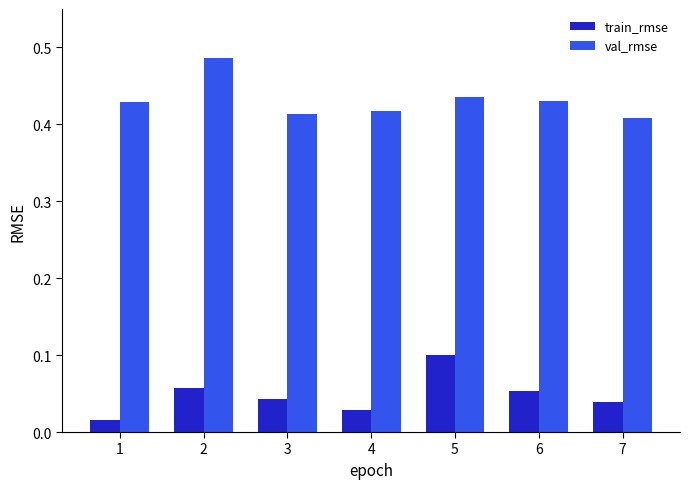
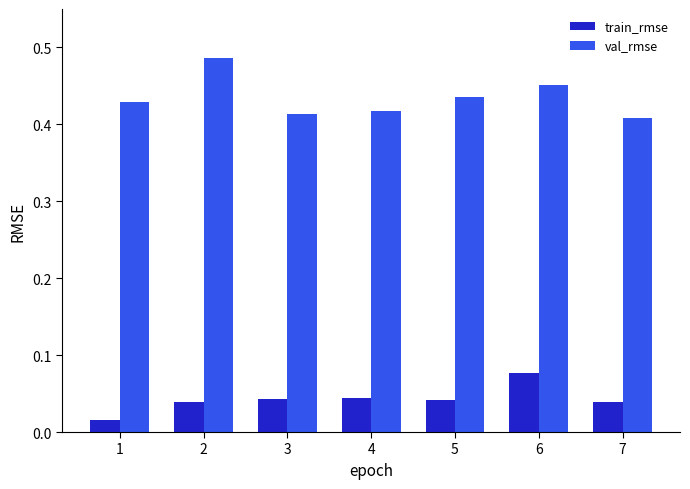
train_rmse, 2: 0.06 -> 0.04
train_rmse, 4: 0.03 -> 0.04
train_rmse, 5: 0.10 -> 0.04
train_rmse, 6: 0.05 -> 0.08
val_rmse, 6: 0.43 -> 0.45
